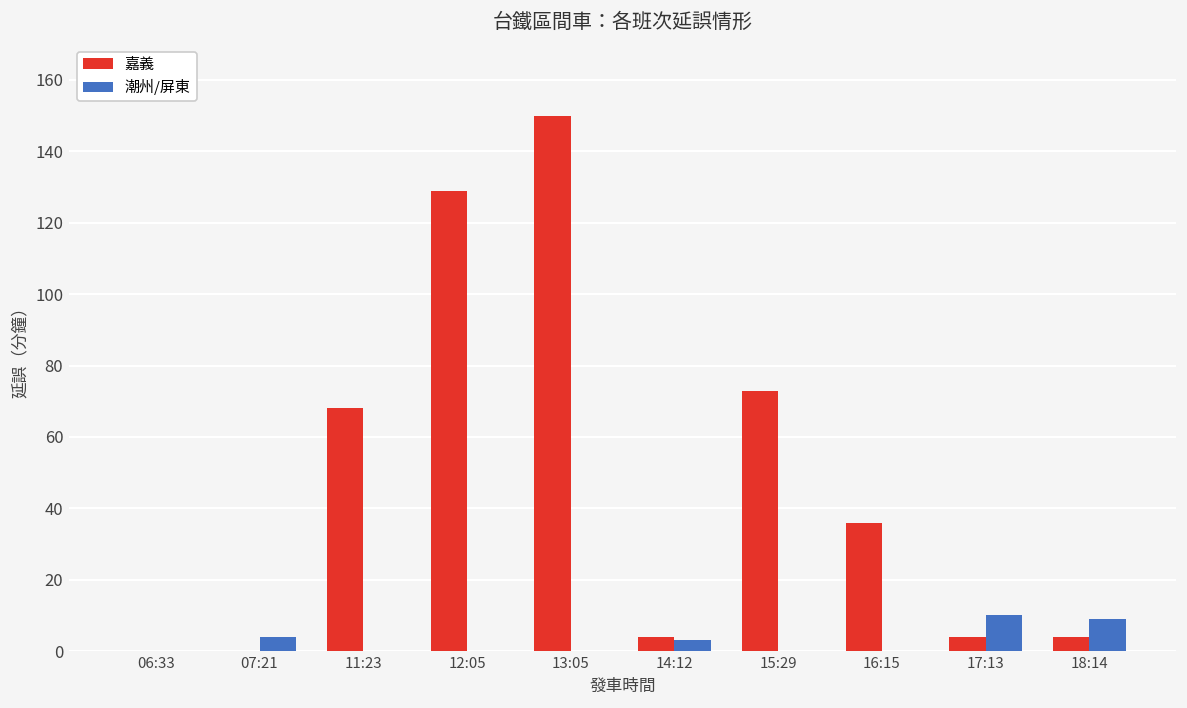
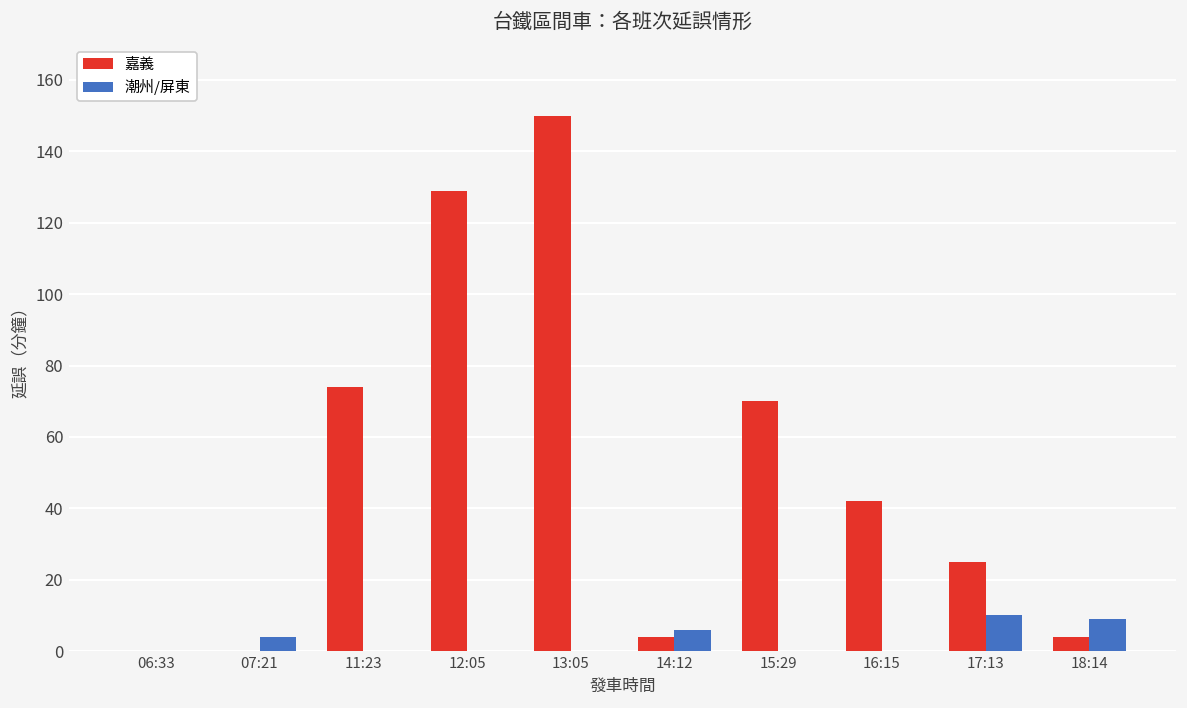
嘉義, 11:23: 68 -> 74
潮州/屏東, 14:12: 3 -> 6
嘉義, 15:29: 73 -> 70
嘉義, 16:15: 36 -> 42
嘉義, 17:13: 4 -> 25
